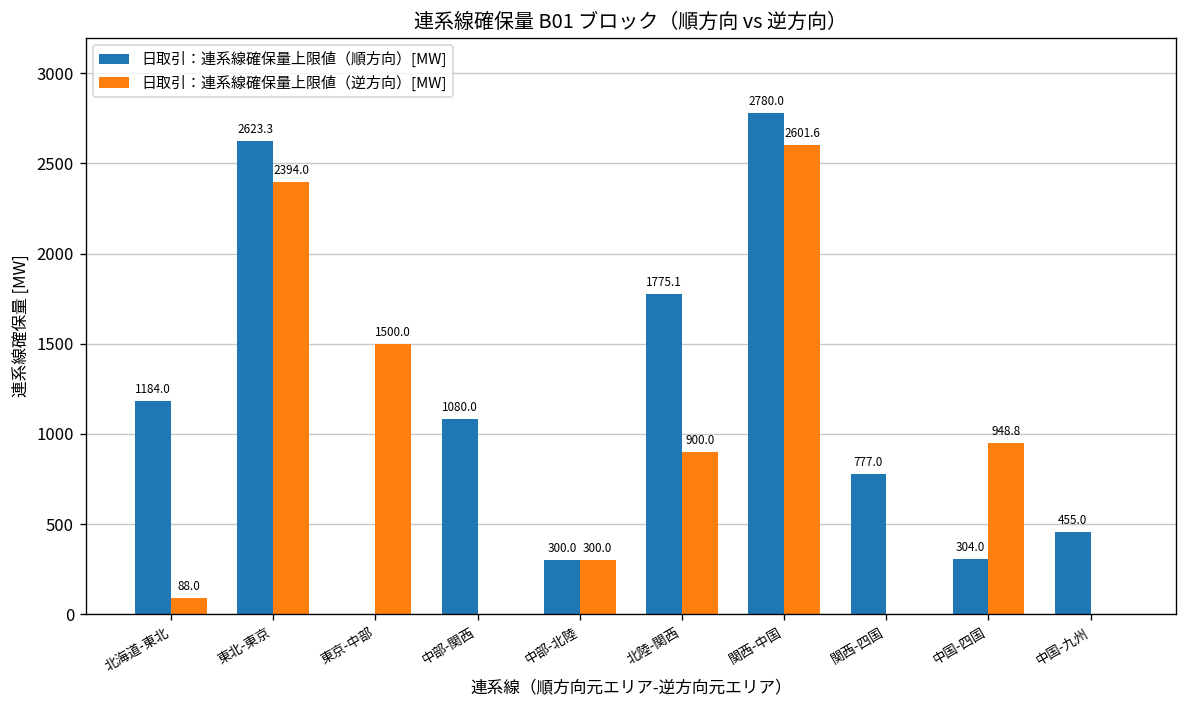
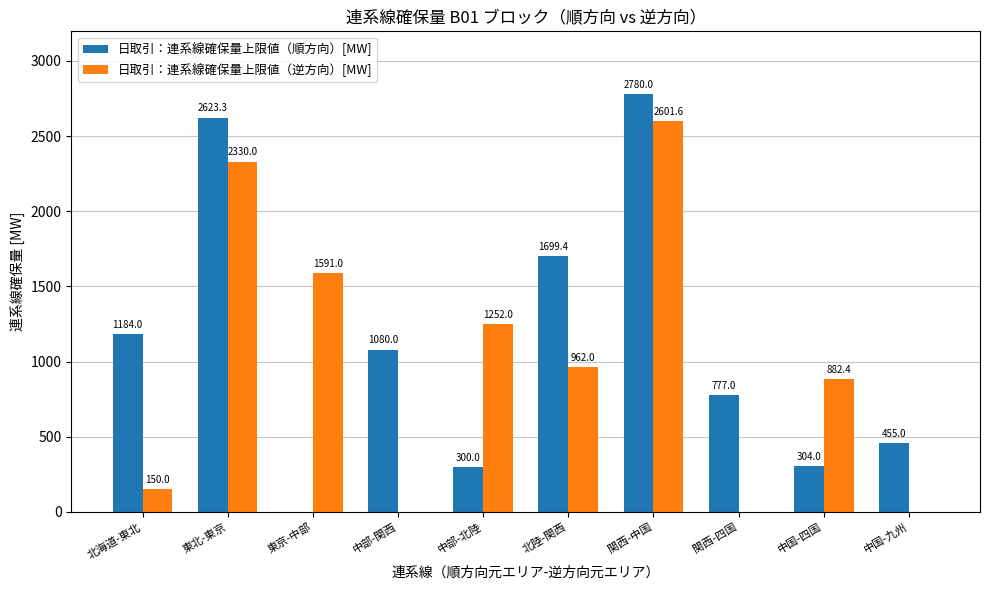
日取引：連系線確保量上限値（逆方向）[MW], 北海道-東北: 88.0 -> 150.0
日取引：連系線確保量上限値（逆方向）[MW], 東北-東京: 2394.0 -> 2330.0
日取引：連系線確保量上限値（逆方向）[MW], 東京-中部: 1500.0 -> 1591.0
日取引：連系線確保量上限値（逆方向）[MW], 中部-北陸: 300.0 -> 1252.0
日取引：連系線確保量上限値（順方向）[MW], 北陸-関西: 1775.1 -> 1699.4
日取引：連系線確保量上限値（逆方向）[MW], 北陸-関西: 900.0 -> 962.0
日取引：連系線確保量上限値（逆方向）[MW], 中国-四国: 948.8 -> 882.4
